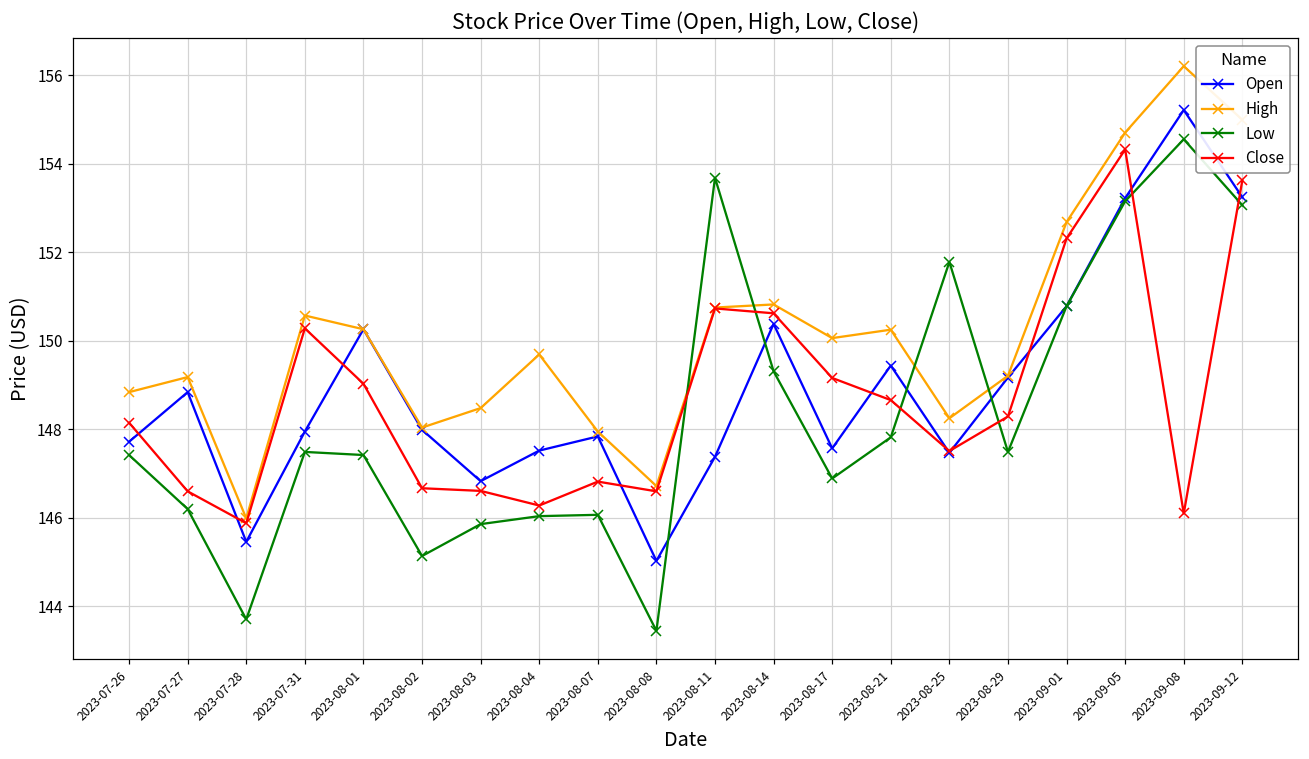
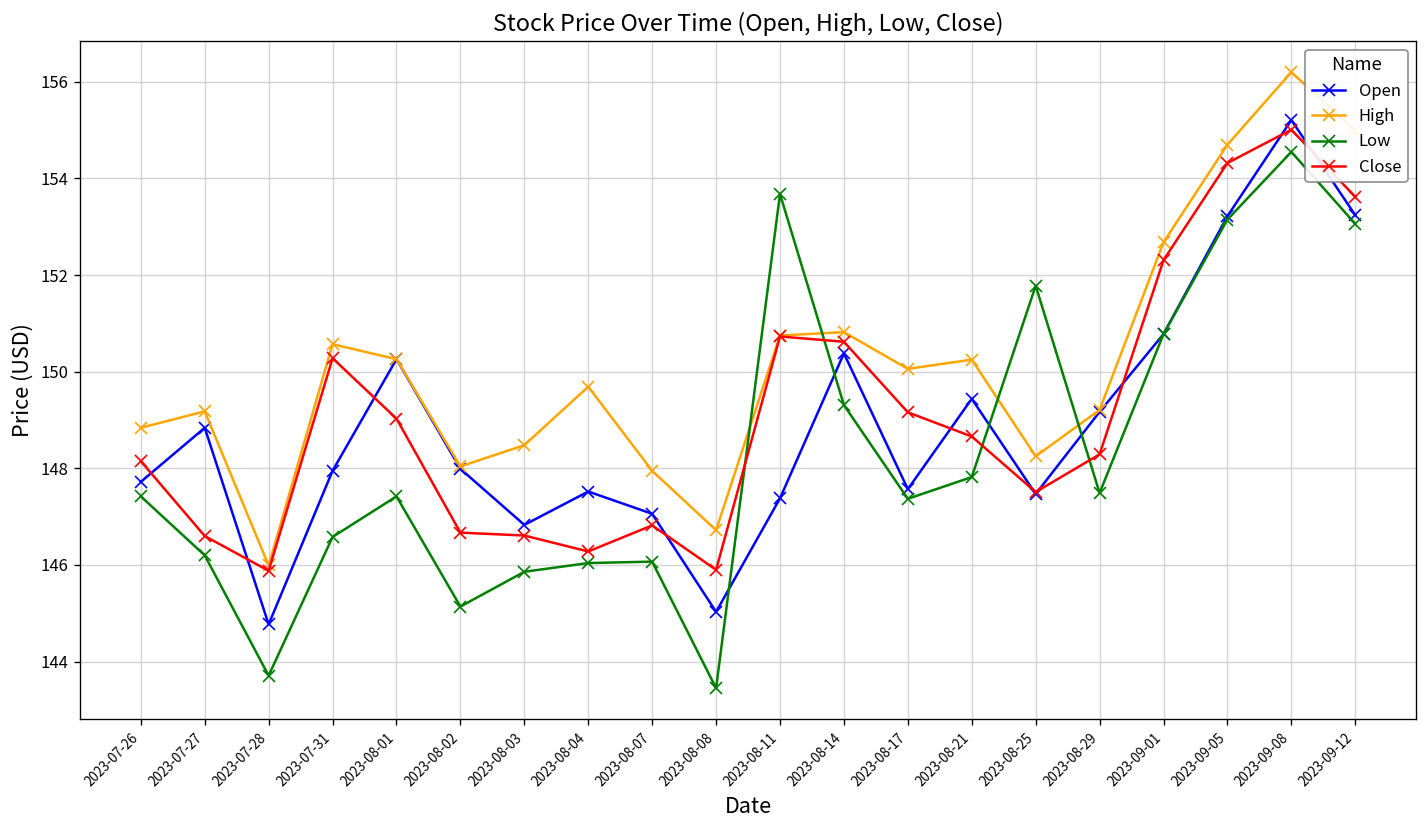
Open, 2023-07-28: 145.5 -> 144.8
Low, 2023-07-31: 147.5 -> 146.6
Open, 2023-08-07: 147.8 -> 147.1
Close, 2023-08-08: 146.6 -> 145.9
Low, 2023-08-17: 146.9 -> 147.4
Close, 2023-09-08: 146.1 -> 155.0
